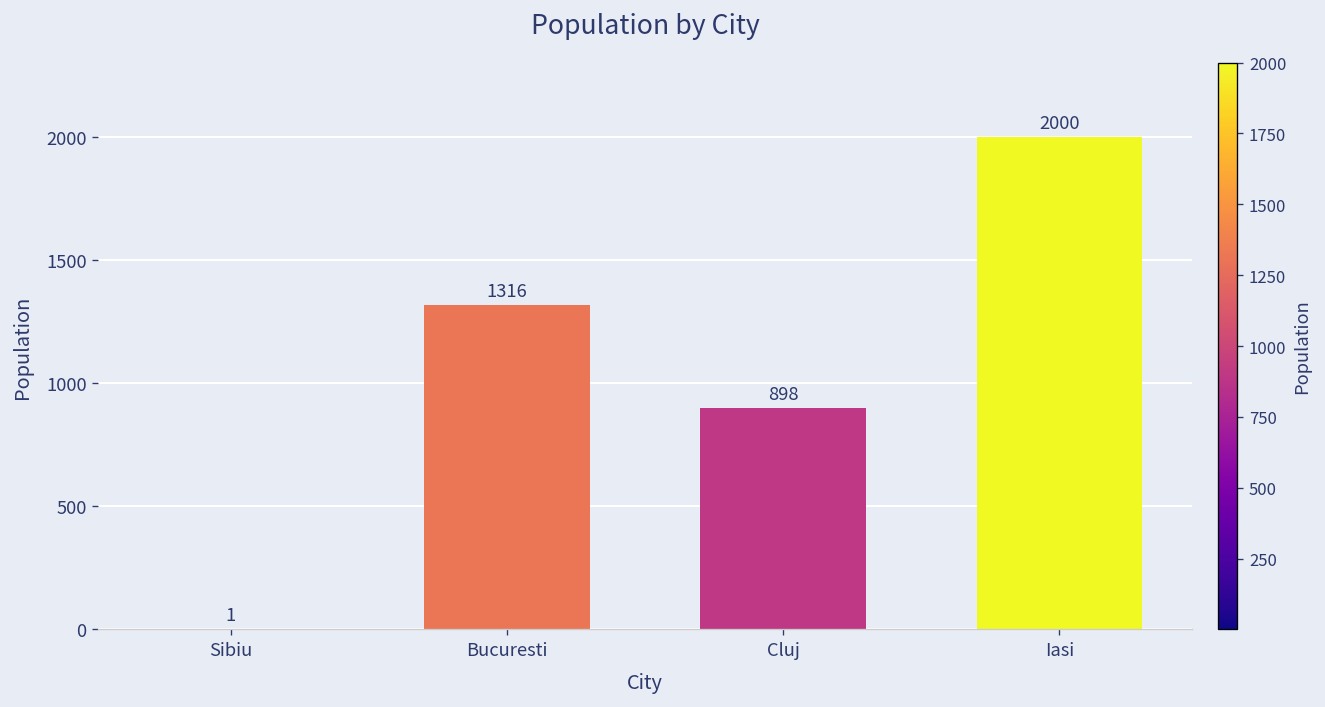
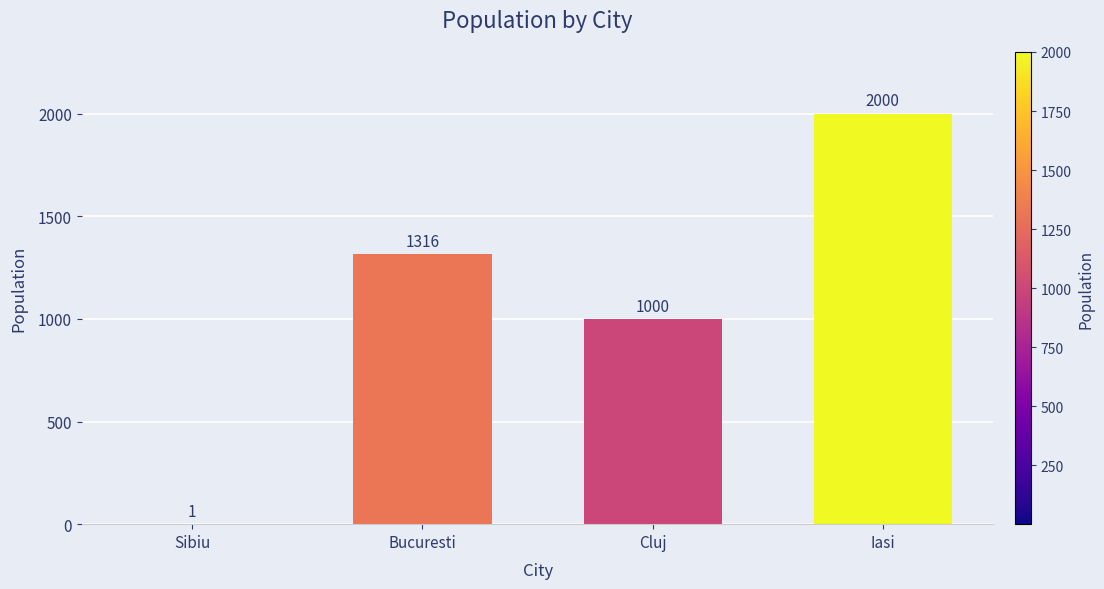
Cluj: 898 -> 1000
